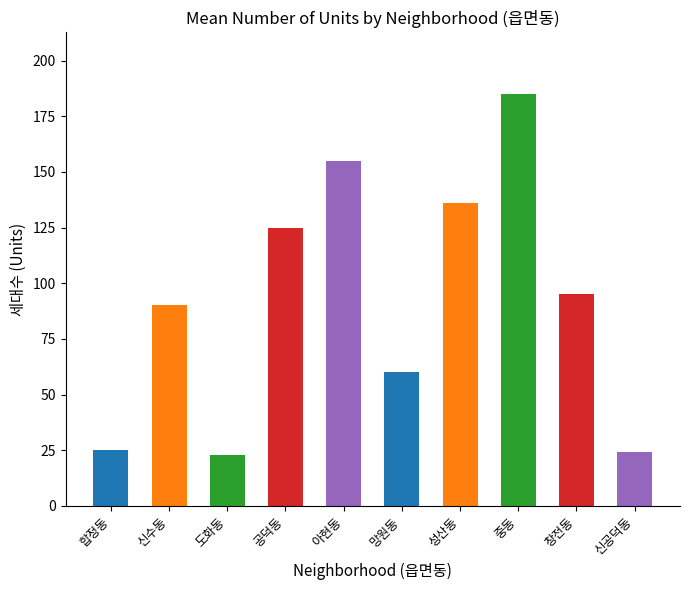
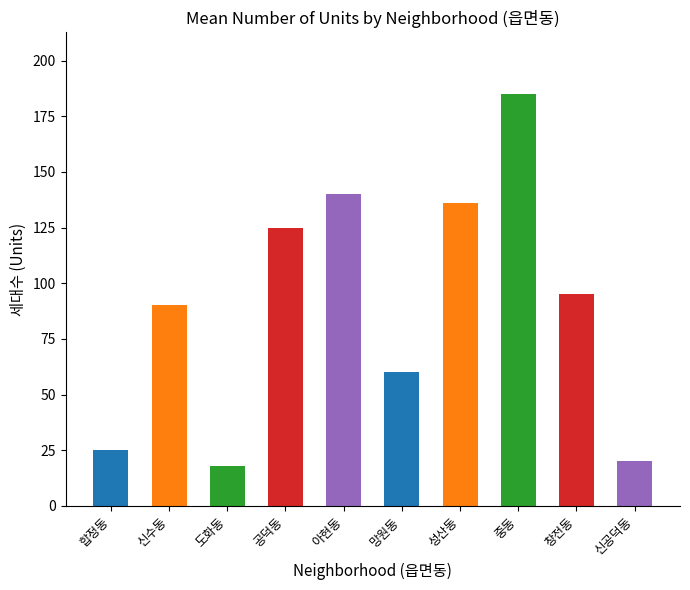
도화동: 23 -> 18
아현동: 155 -> 140
신공덕동: 24 -> 20
